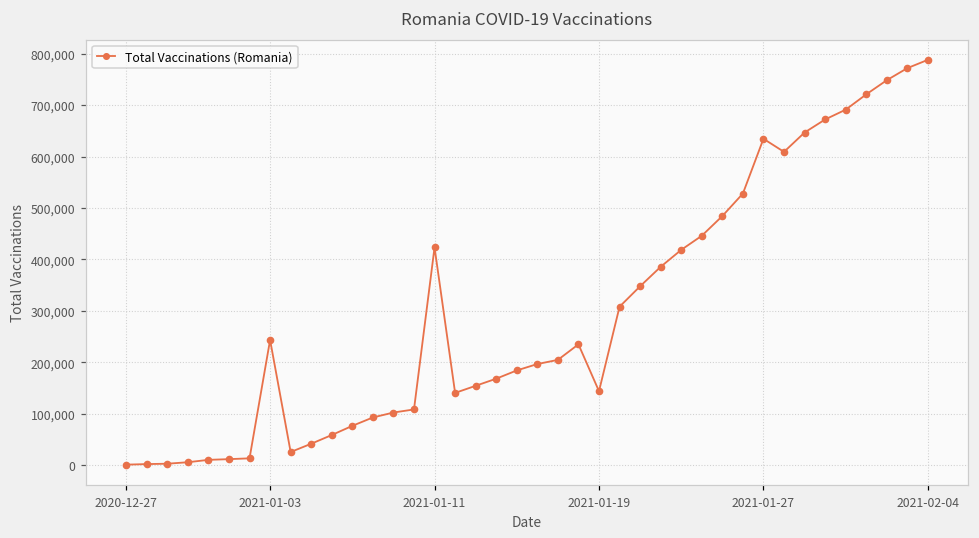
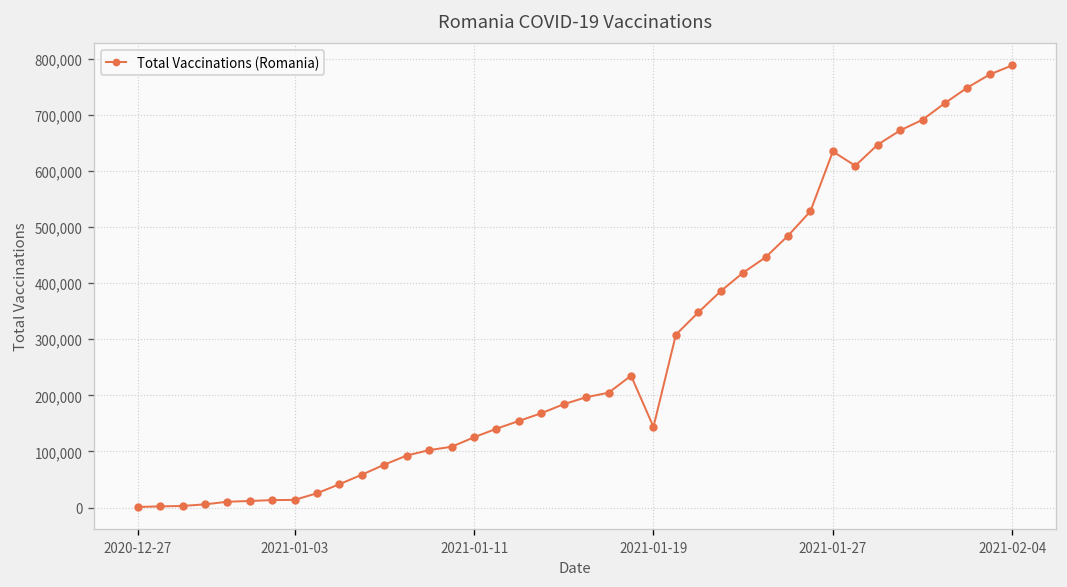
2021-01-03: 240,000 -> 10,000
2021-01-11: 420,000 -> 130,000
